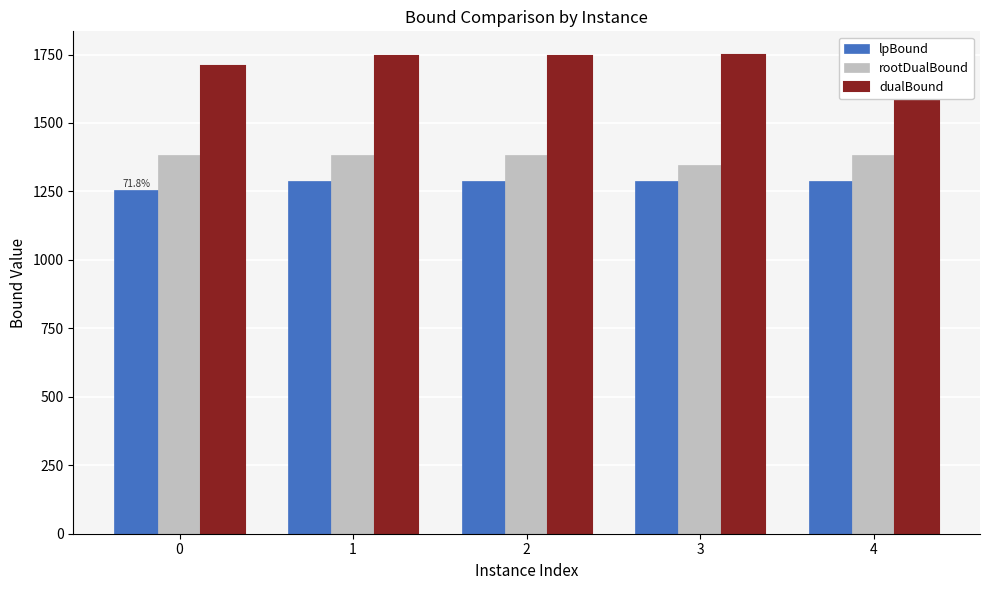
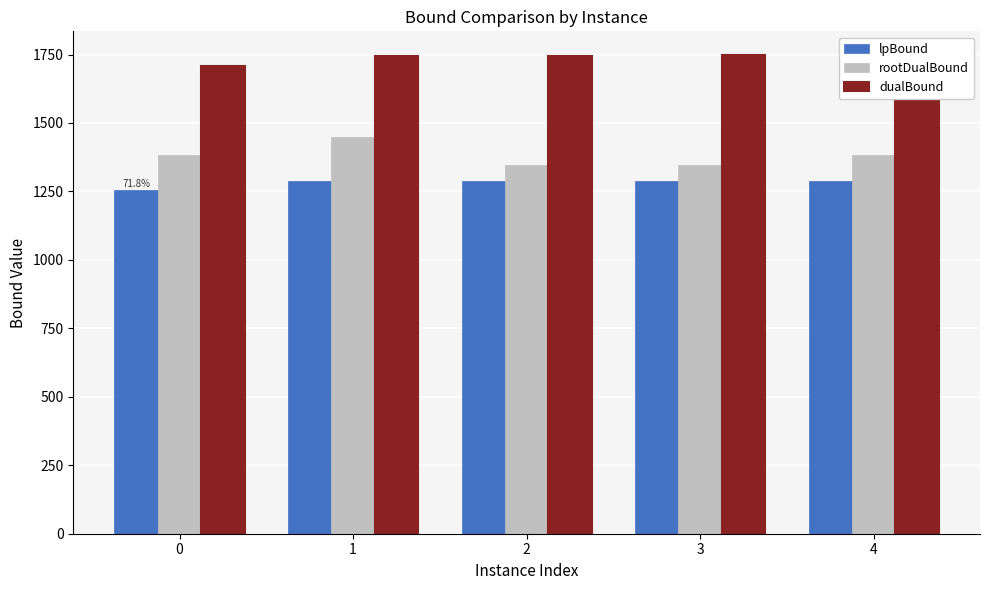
rootDualBound, 1: 1380 -> 1450
rootDualBound, 2: 1380 -> 1350
